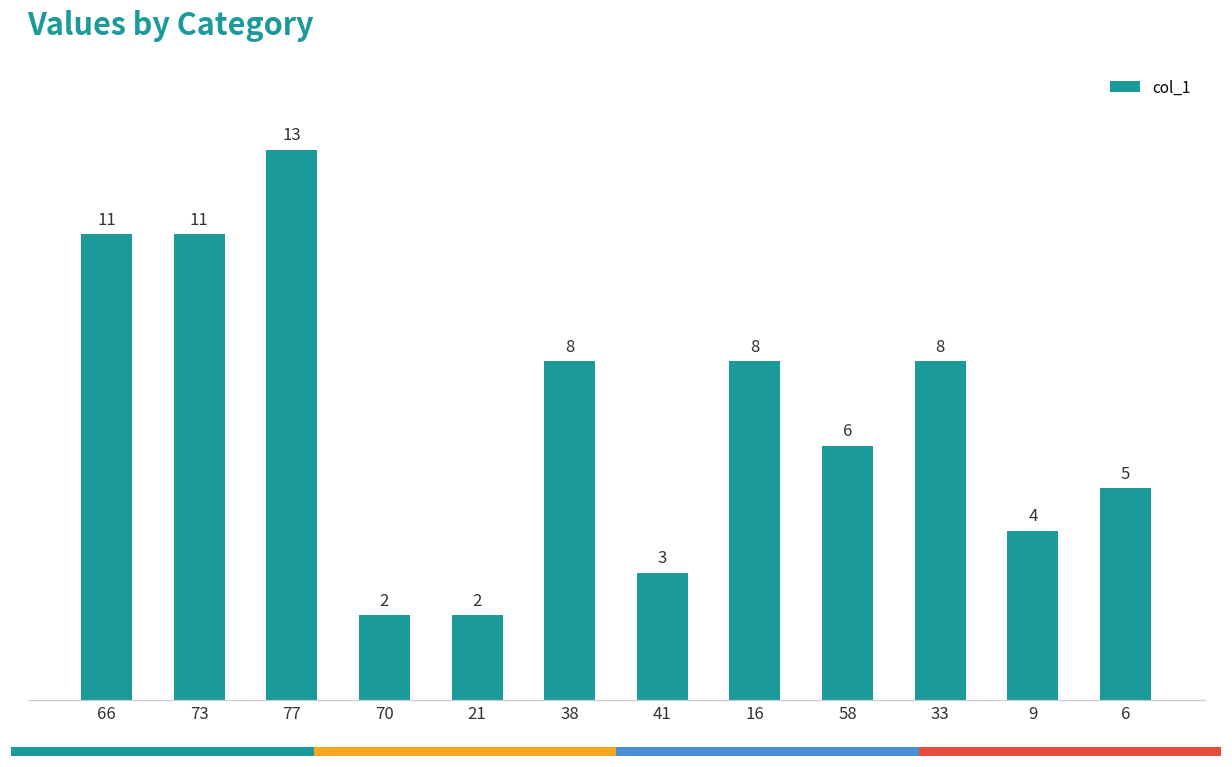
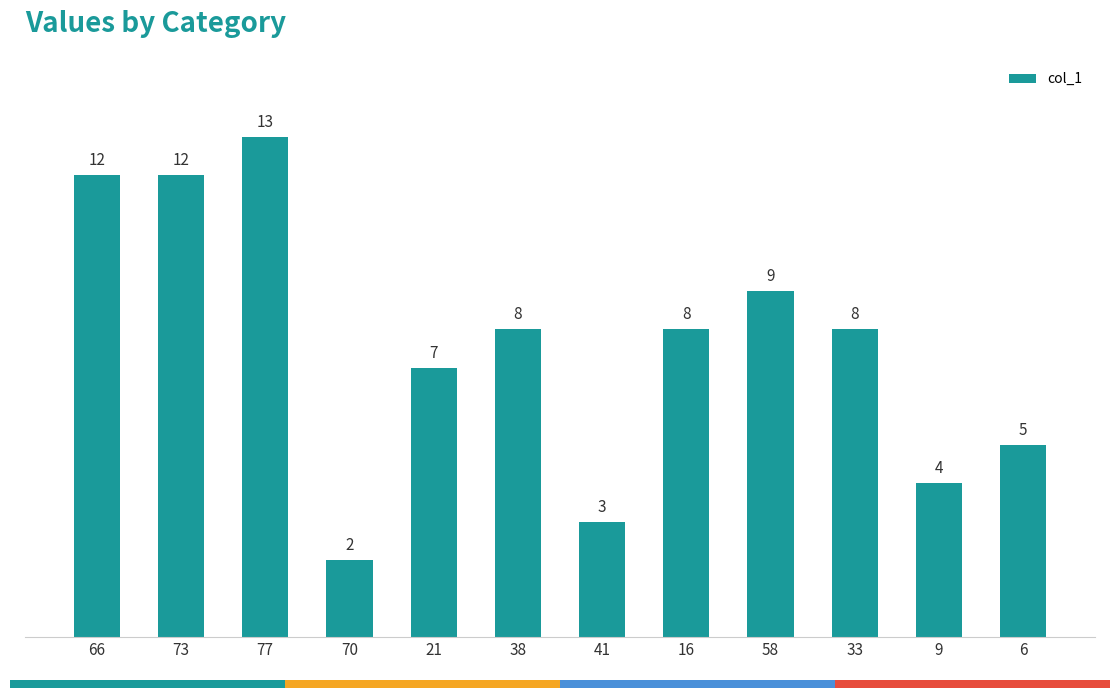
66: 11 -> 12
73: 11 -> 12
21: 2 -> 7
58: 6 -> 9
